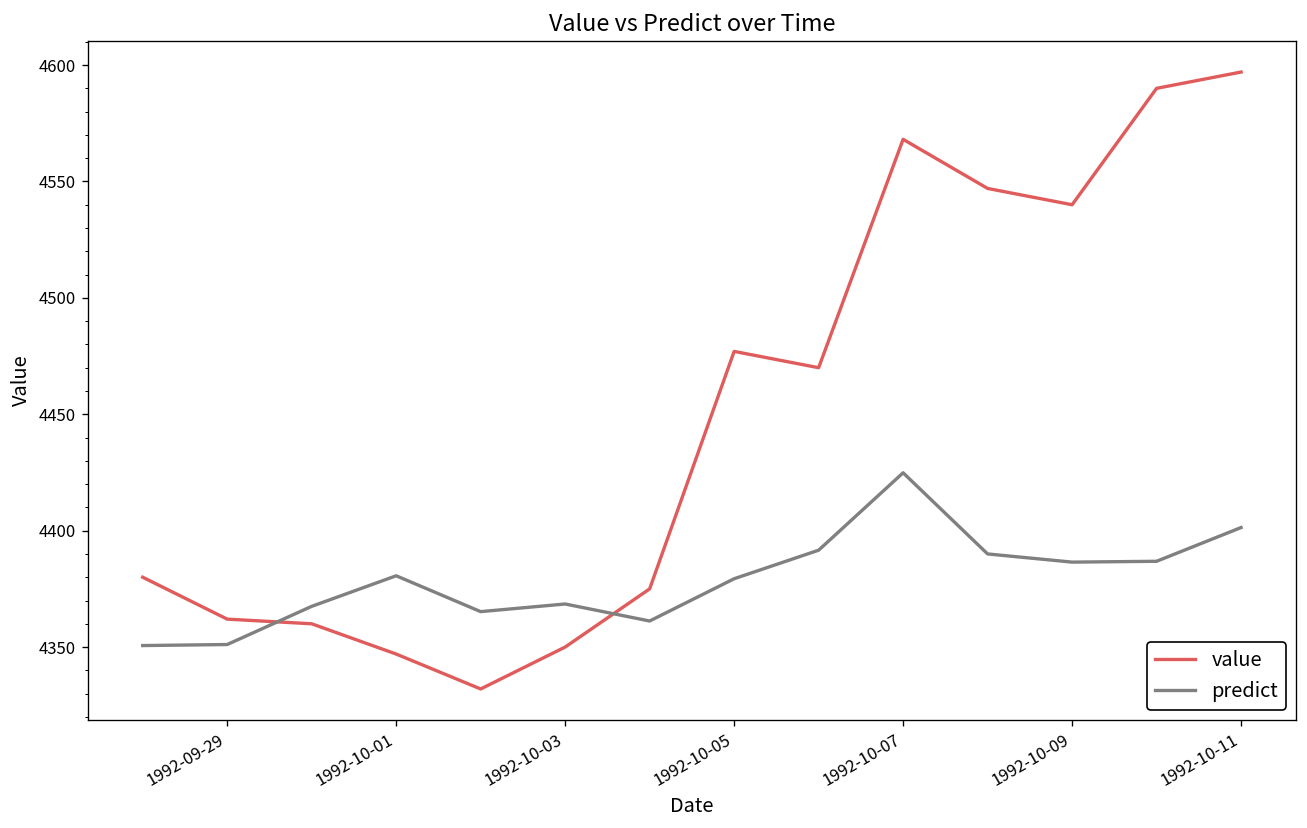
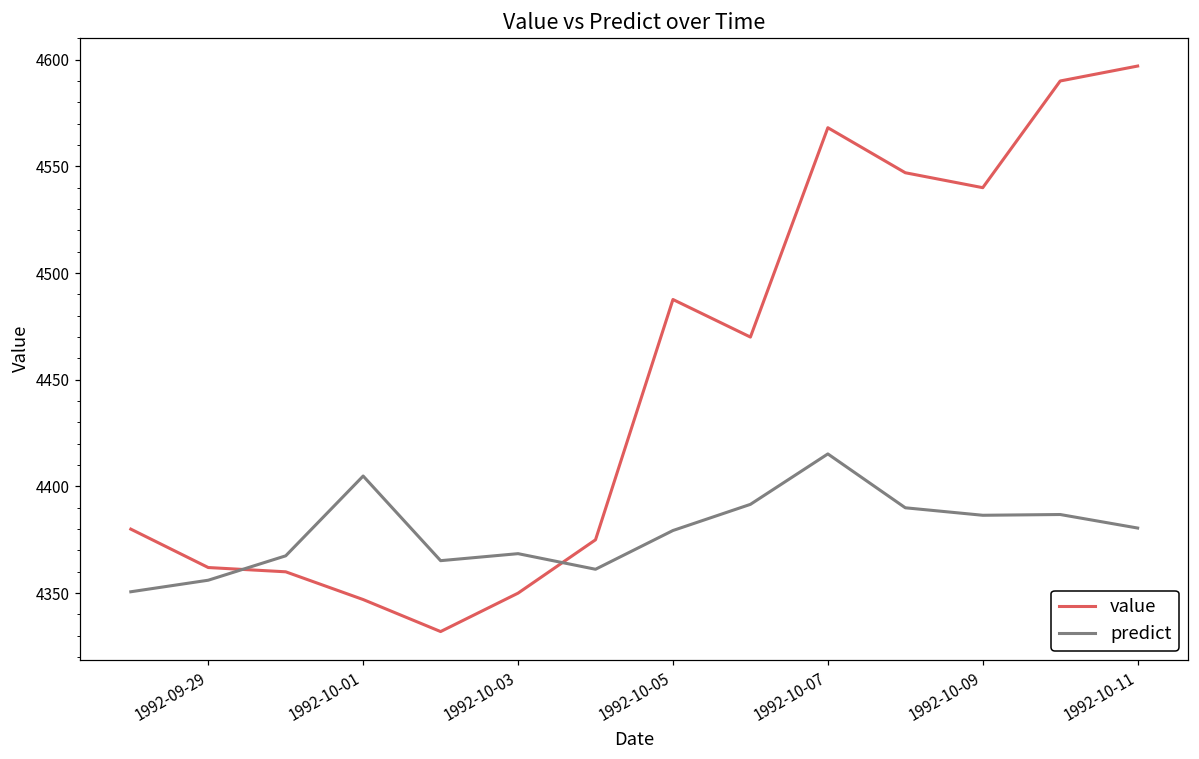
predict, 1992-09-29: 4351 -> 4356
predict, 1992-10-01: 4381 -> 4405
value, 1992-10-05: 4477 -> 4488
predict, 1992-10-07: 4425 -> 4415
predict, 1992-10-11: 4401 -> 4381
